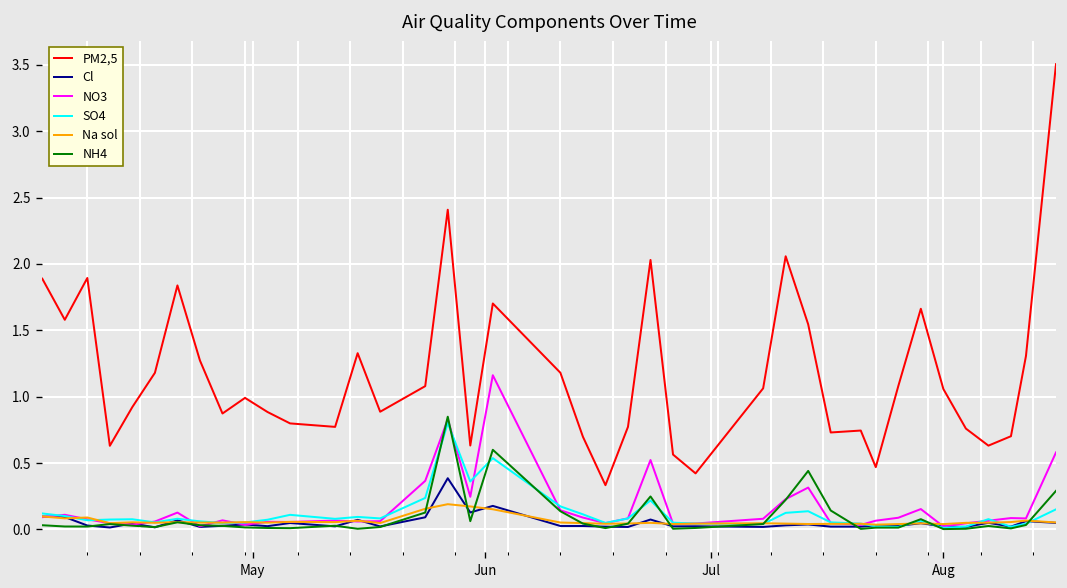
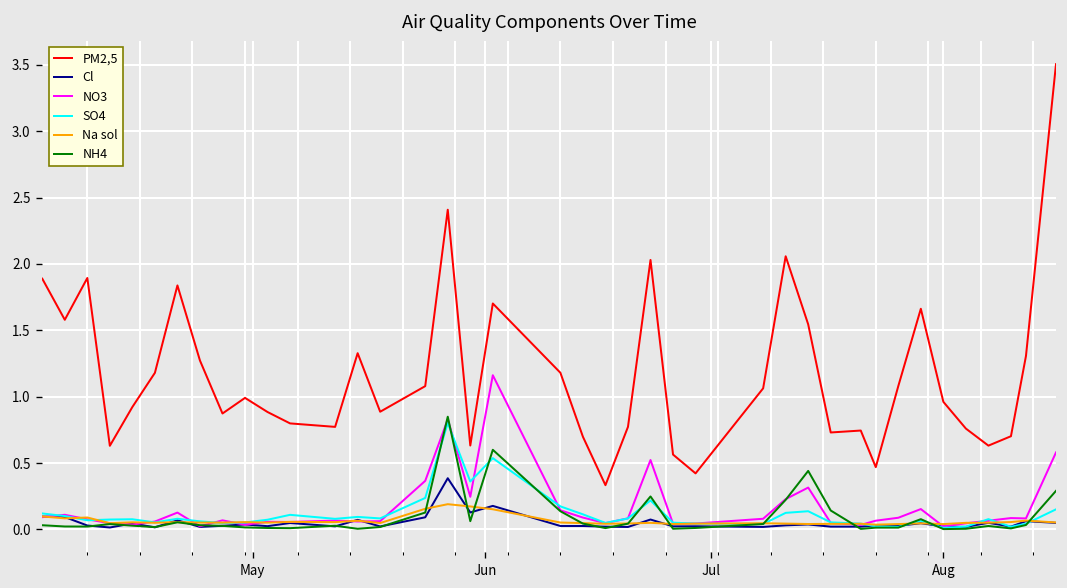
PM2,5, Aug: 1.06 -> 0.96
